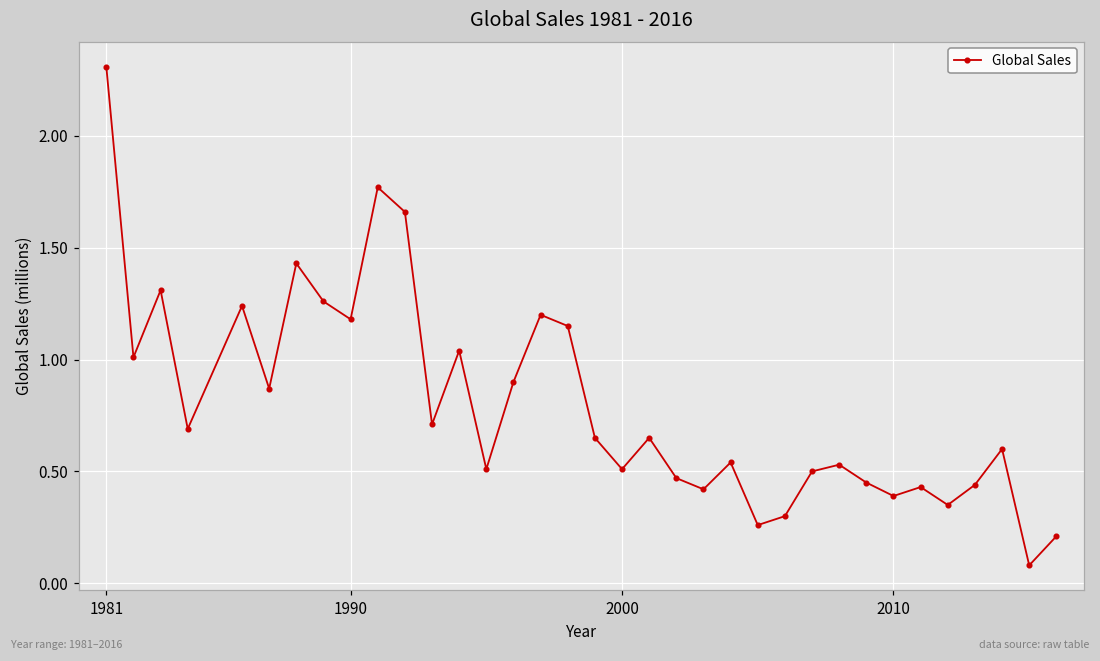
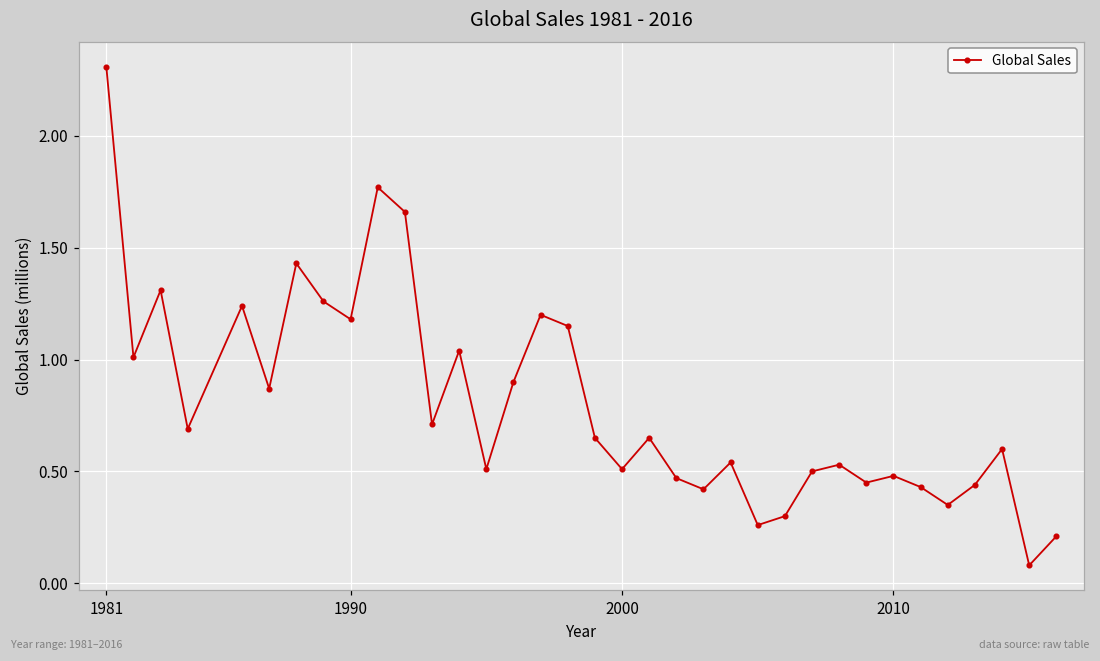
2010: 0.39 -> 0.48
